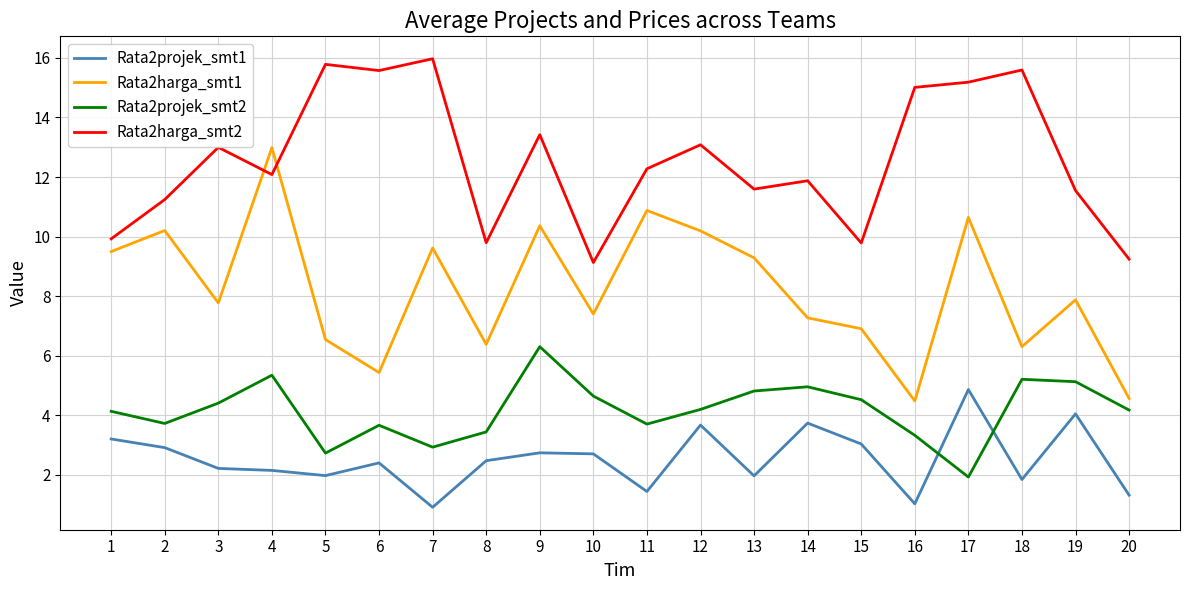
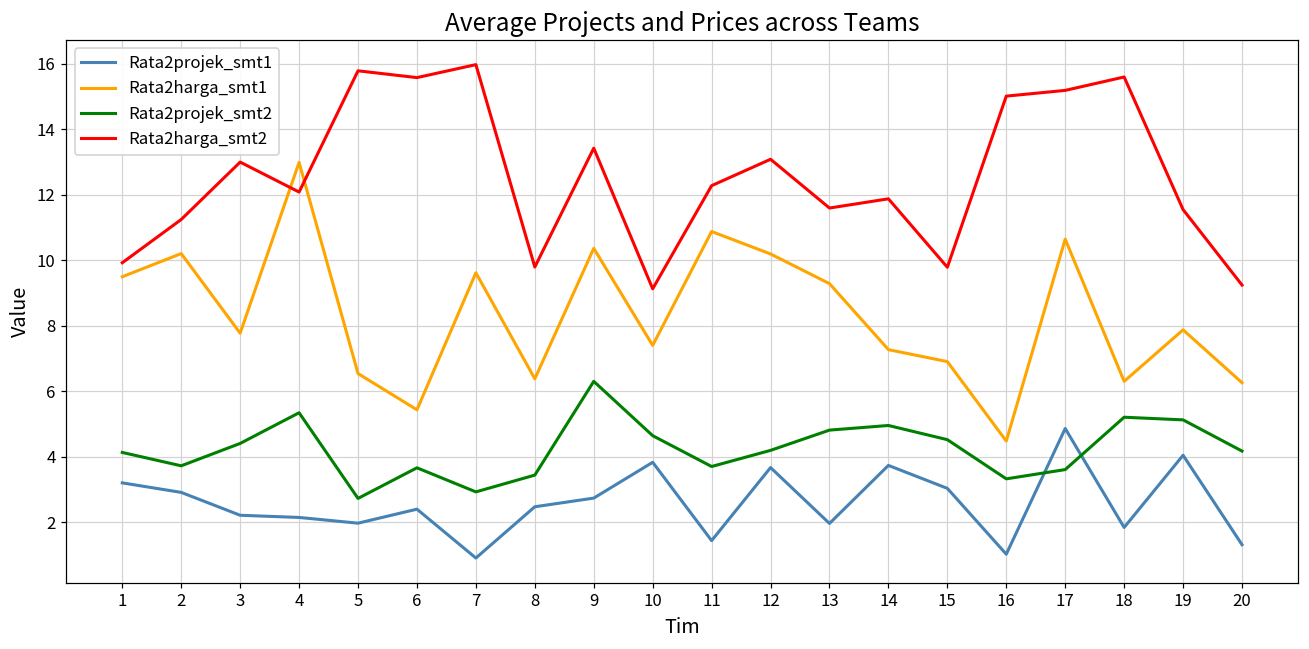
Rata2projek_smt1, 10: 2.7 -> 3.8
Rata2projek_smt2, 17: 1.9 -> 3.6
Rata2harga_smt1, 20: 4.6 -> 6.3
